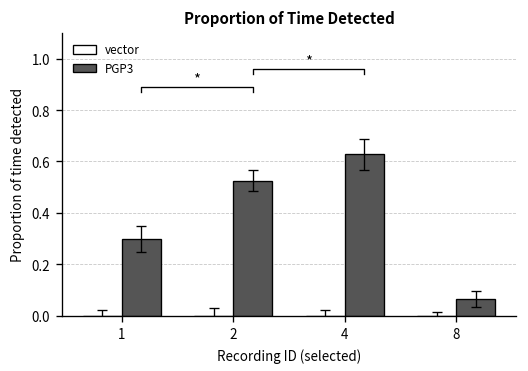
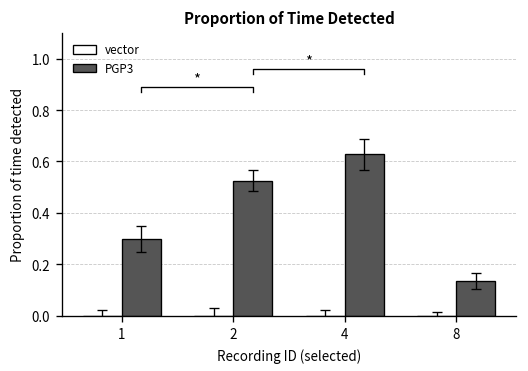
PGP3, 8: 0.06 -> 0.13
